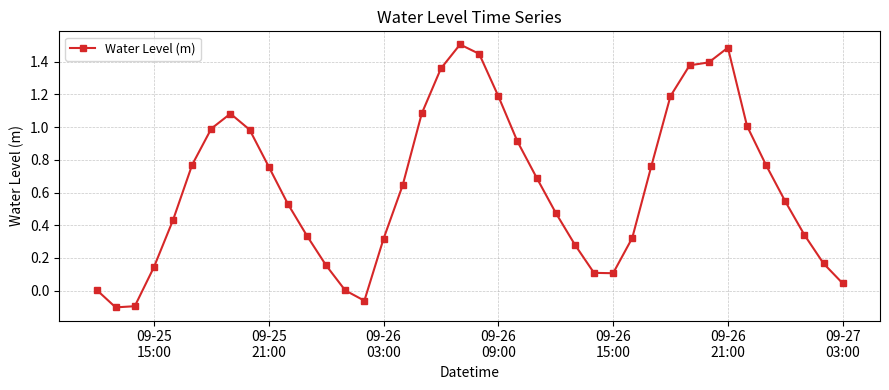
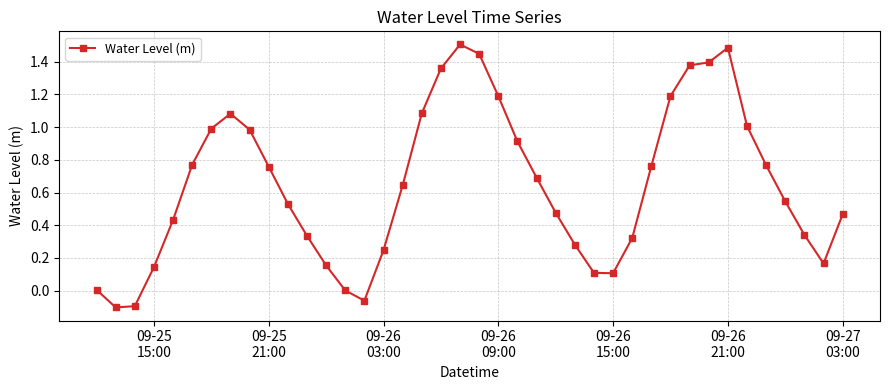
09-26 03:00: 0.32 -> 0.25
09-27 03:00: 0.04 -> 0.47
